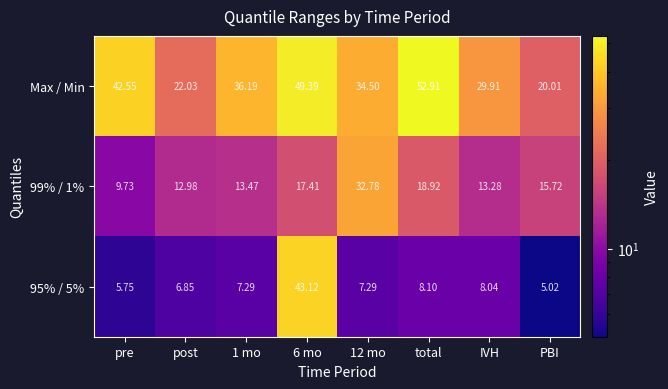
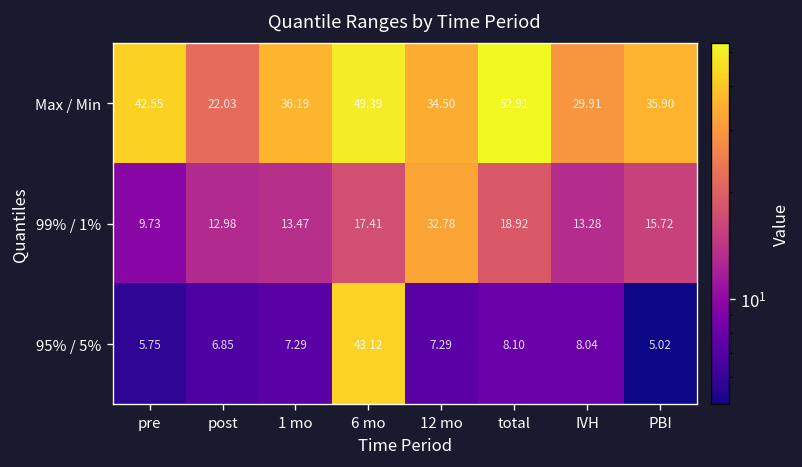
Max / Min, PBI: 20.01 -> 35.90
